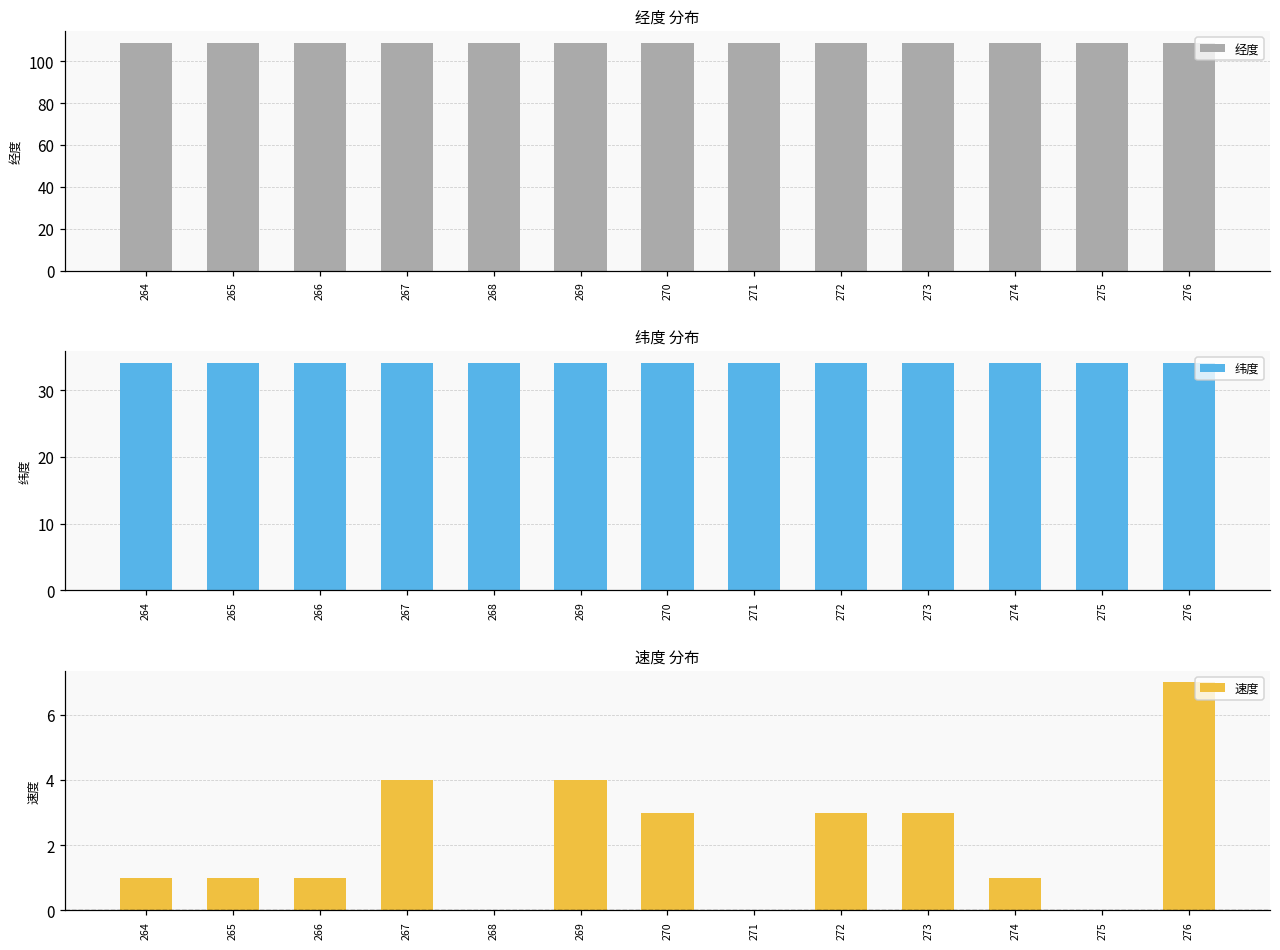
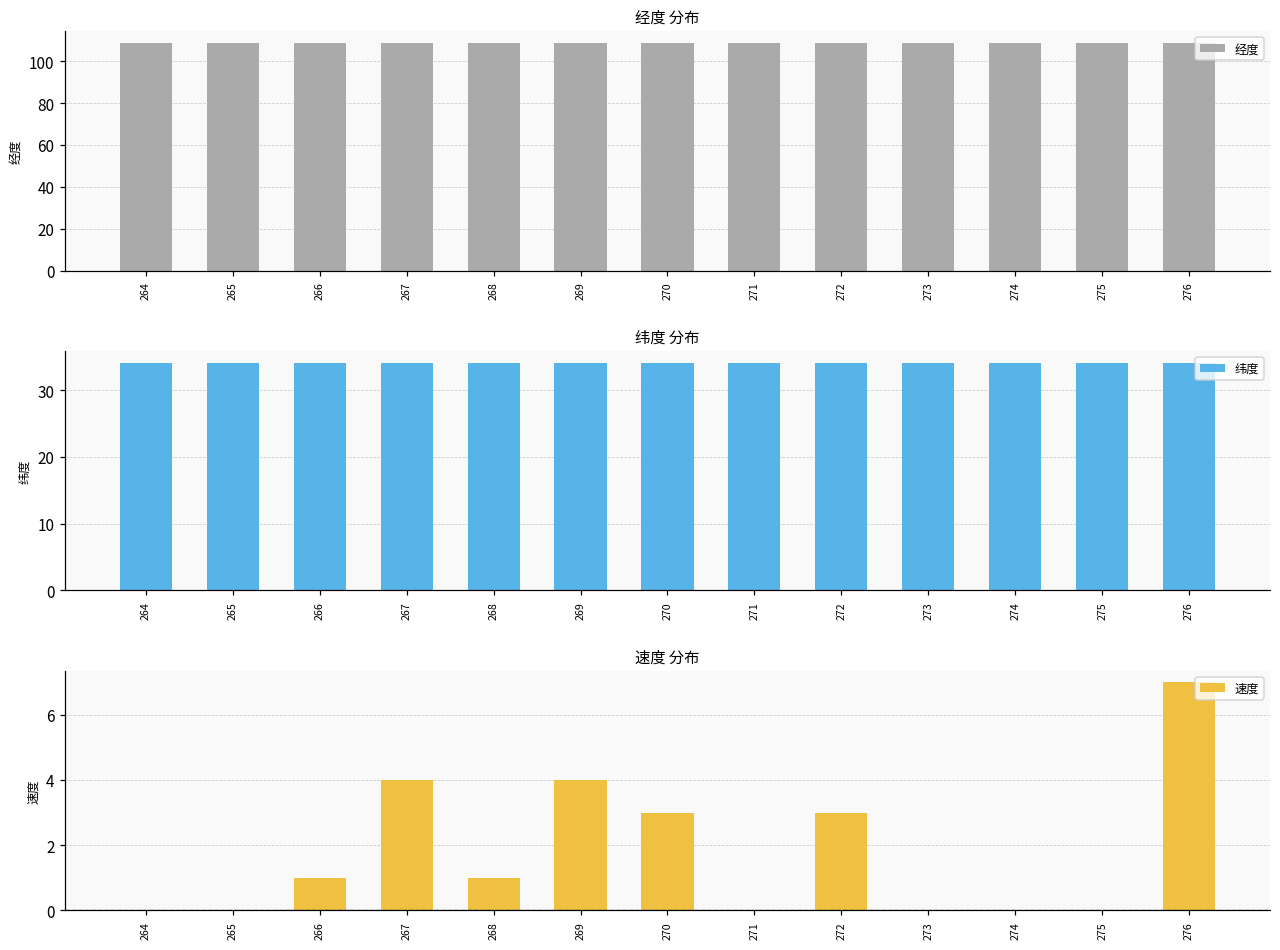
速度 分布, 264: 1 -> 0
速度 分布, 265: 1 -> 0
速度 分布, 268: 0 -> 1
速度 分布, 273: 3 -> 0
速度 分布, 274: 1 -> 0
